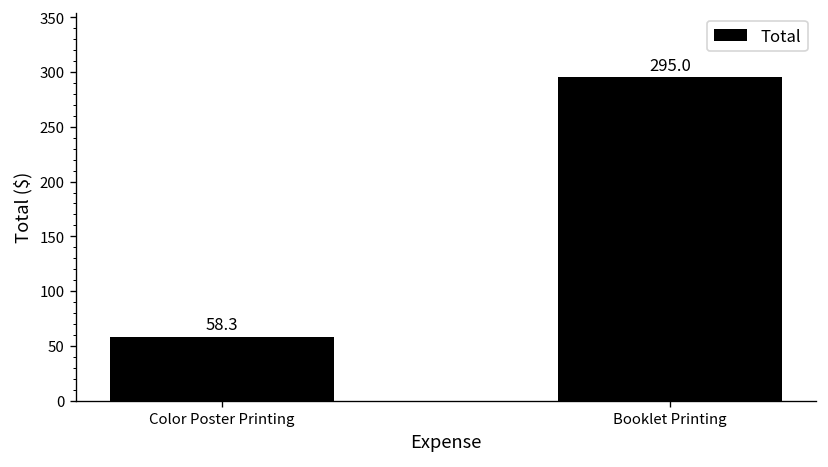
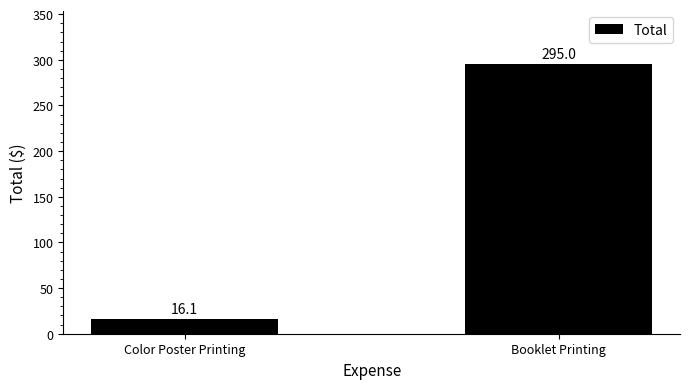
Color Poster Printing: 58.3 -> 16.1
